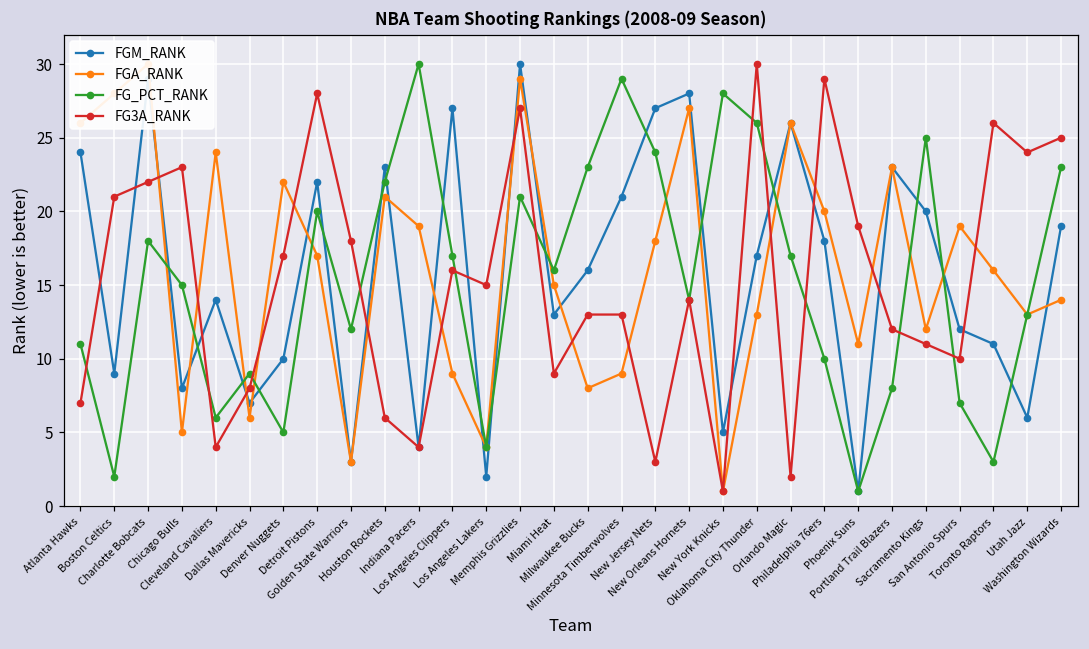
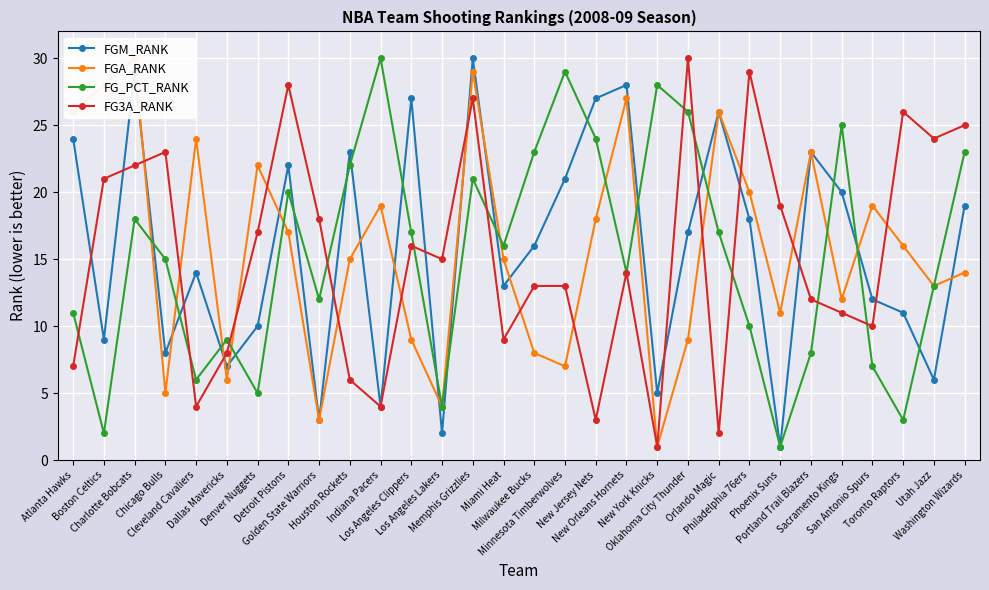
FGA_RANK, Houston Rockets: 21 -> 15
FGA_RANK, Minnesota Timberwolves: 9 -> 7
FGA_RANK, Oklahoma City Thunder: 13 -> 9
